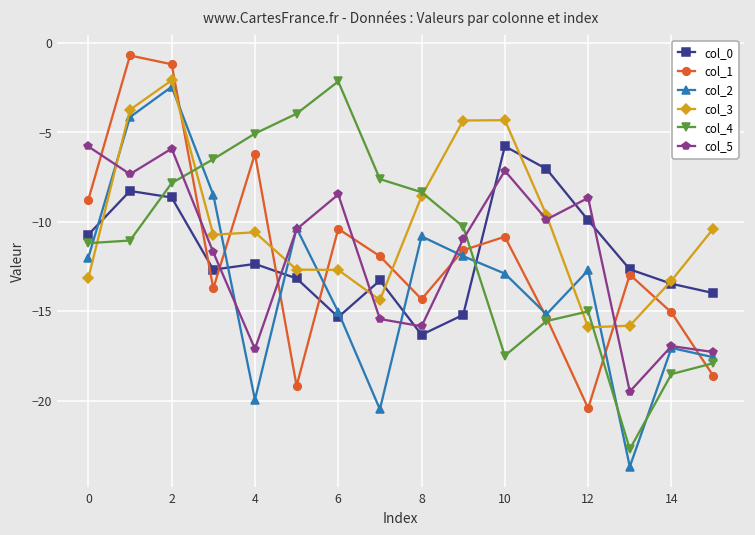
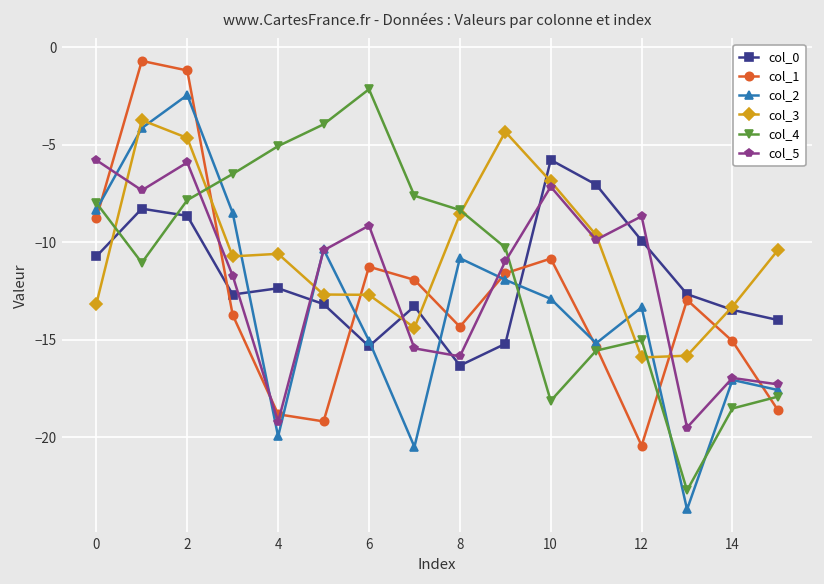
col_2, 0: -12.0 -> -8.3
col_4, 0: -11.2 -> -8.0
col_3, 2: -2.1 -> -4.7
col_1, 4: -6.2 -> -18.8
col_5, 4: -17.1 -> -19.2
col_1, 6: -10.4 -> -11.3
col_5, 6: -8.5 -> -9.2
col_3, 10: -4.3 -> -6.9
col_4, 10: -17.5 -> -18.1
col_2, 12: -12.7 -> -13.3
